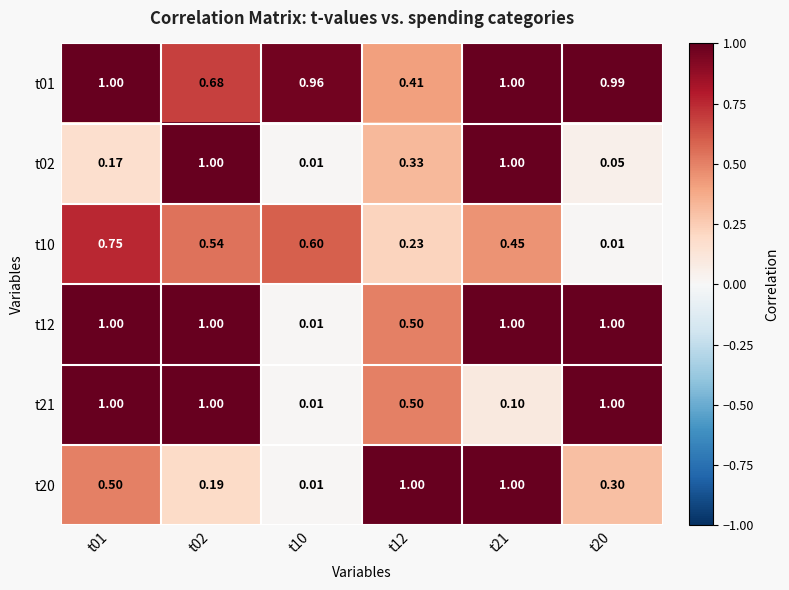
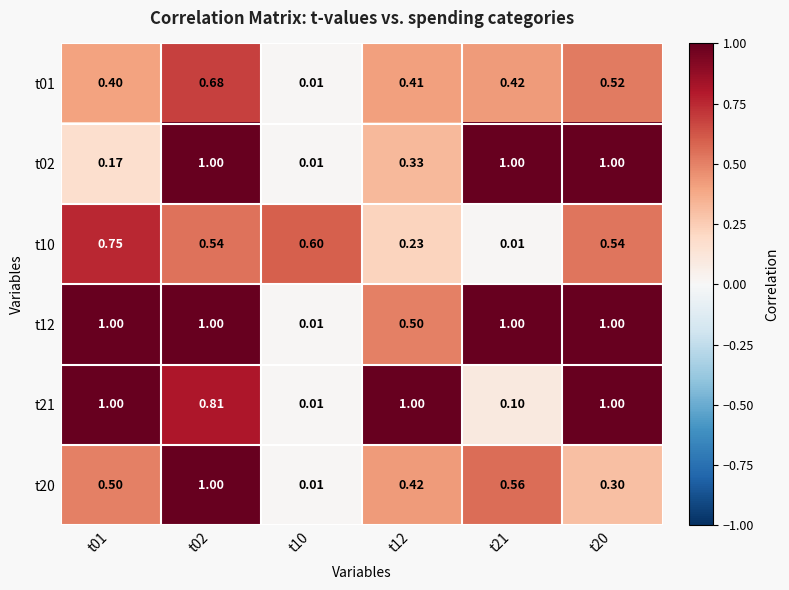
t01, t01: 1.00 -> 0.40
t01, t10: 0.96 -> 0.01
t01, t21: 1.00 -> 0.42
t01, t20: 0.99 -> 0.52
t02, t20: 0.05 -> 1.00
t10, t21: 0.45 -> 0.01
t10, t20: 0.01 -> 0.54
t21, t02: 1.00 -> 0.81
t21, t12: 0.50 -> 1.00
t20, t02: 0.19 -> 1.00
t20, t12: 1.00 -> 0.42
t20, t21: 1.00 -> 0.56
